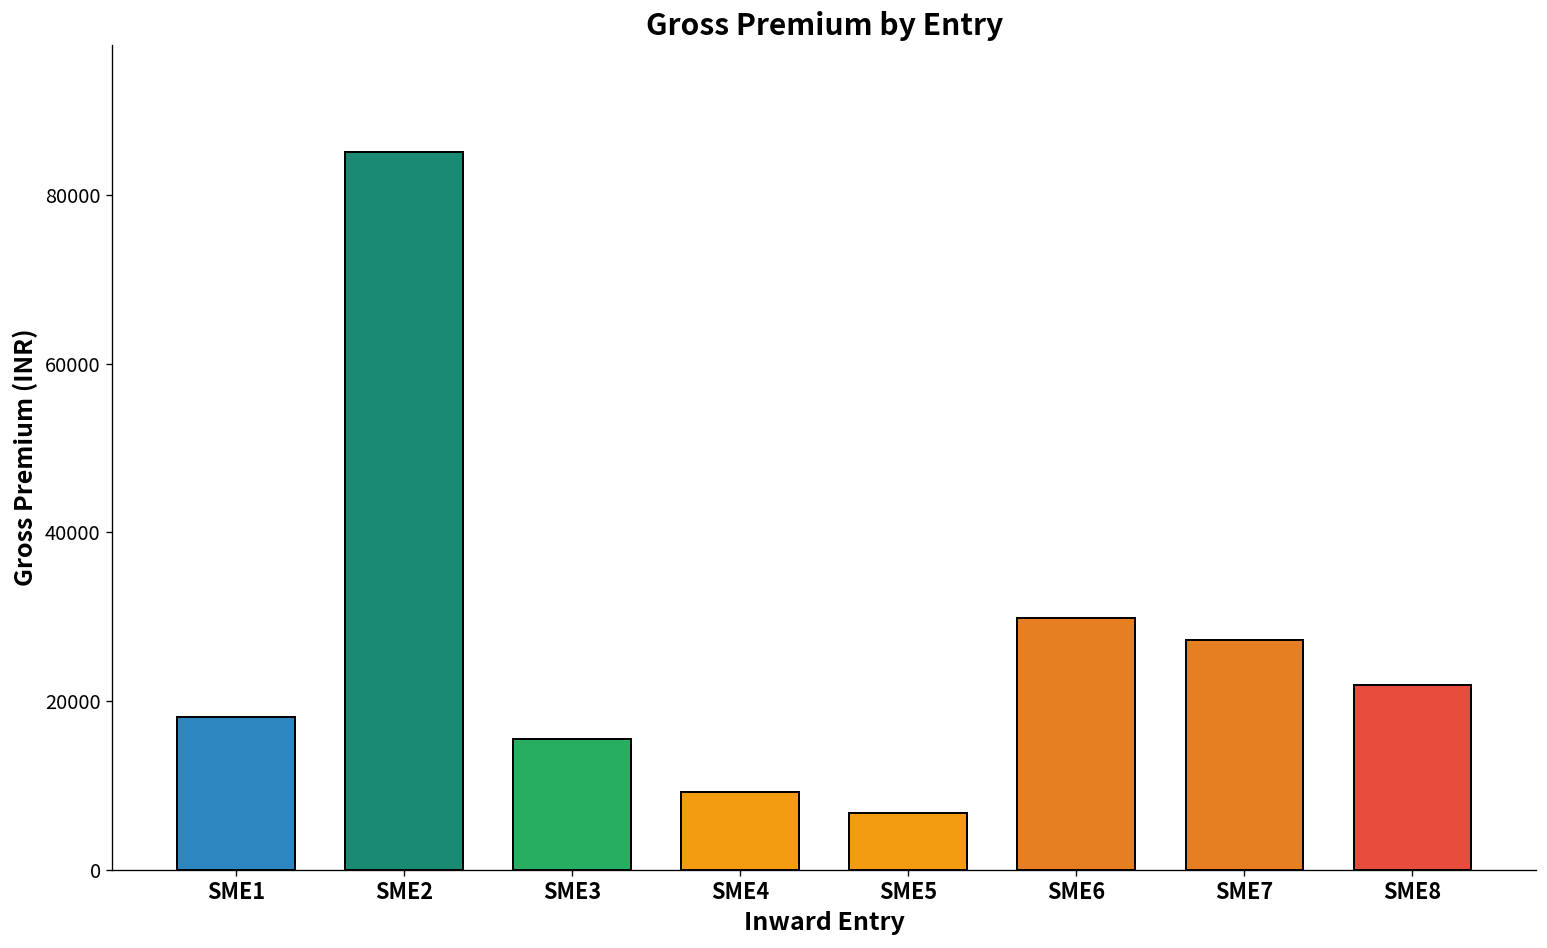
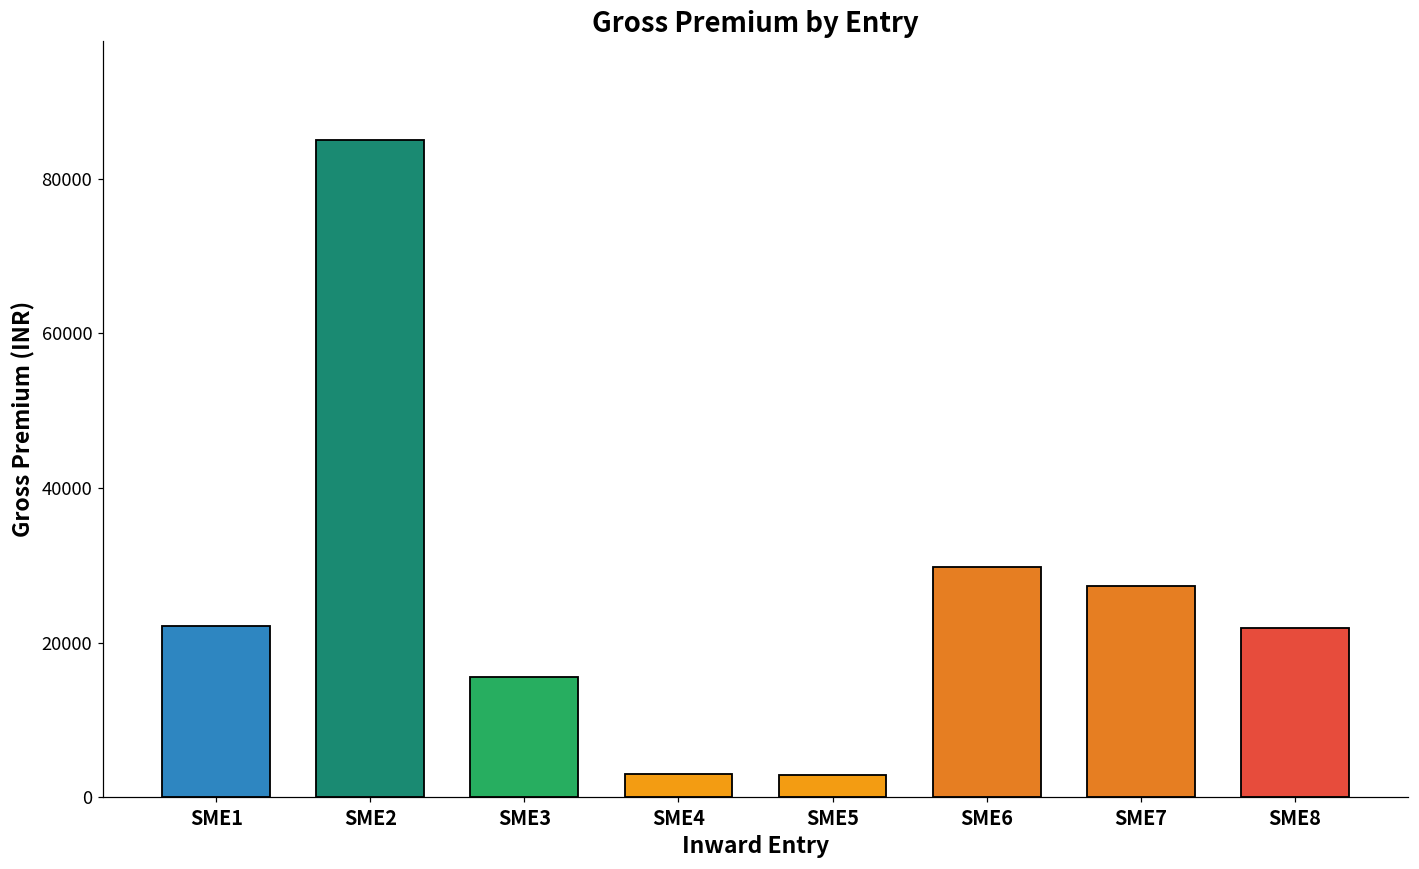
SME1: 18000 -> 22000
SME4: 9000 -> 3000
SME5: 7000 -> 3000
